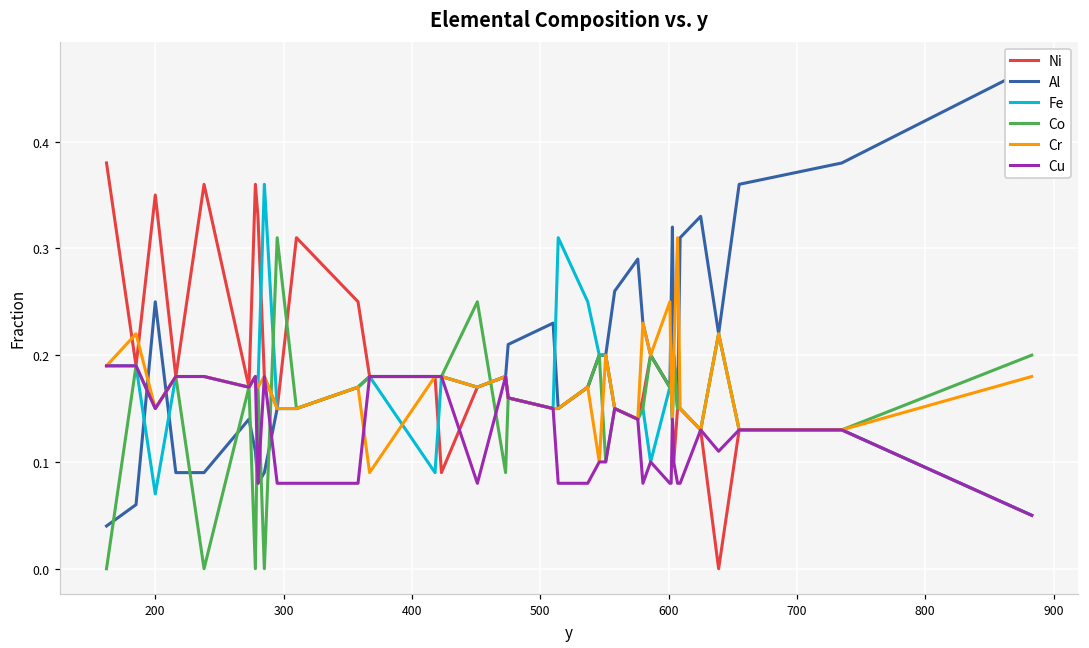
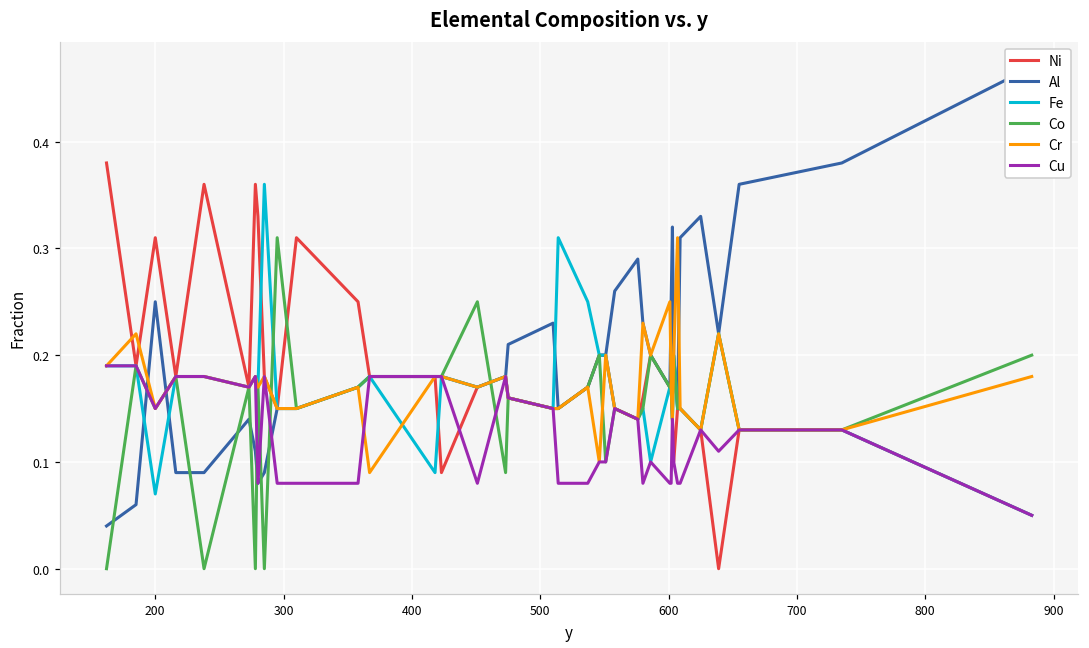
Ni, 200: 0.35 -> 0.31
